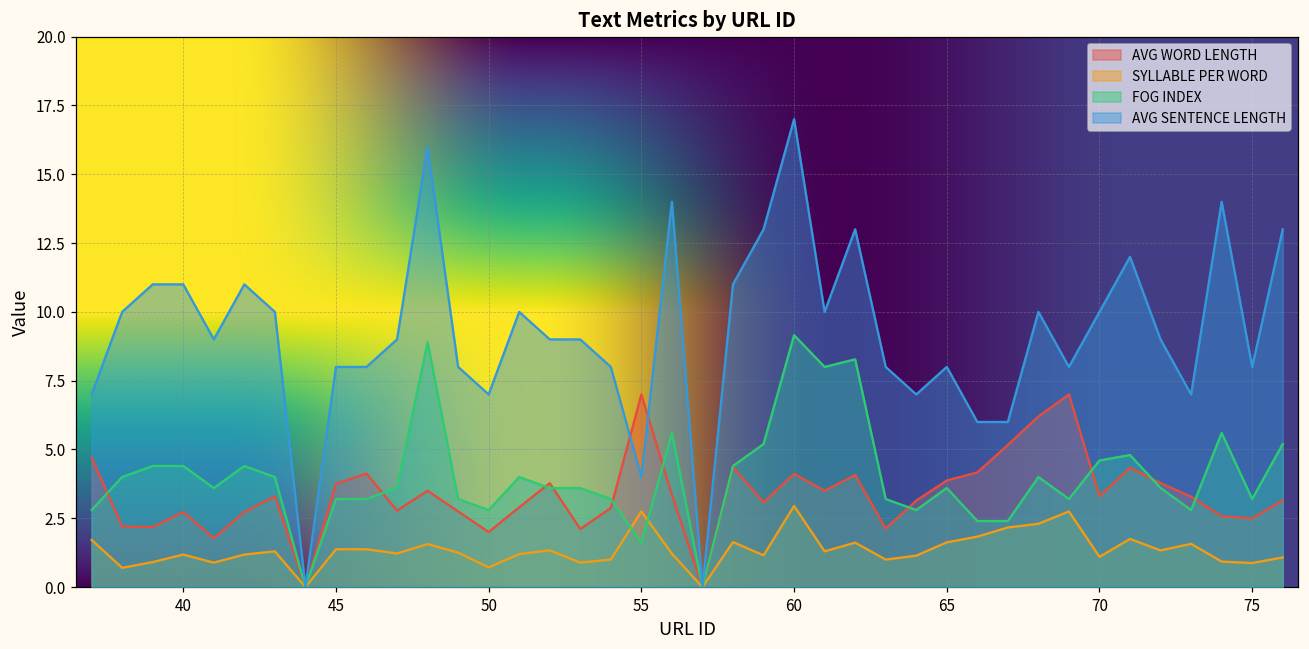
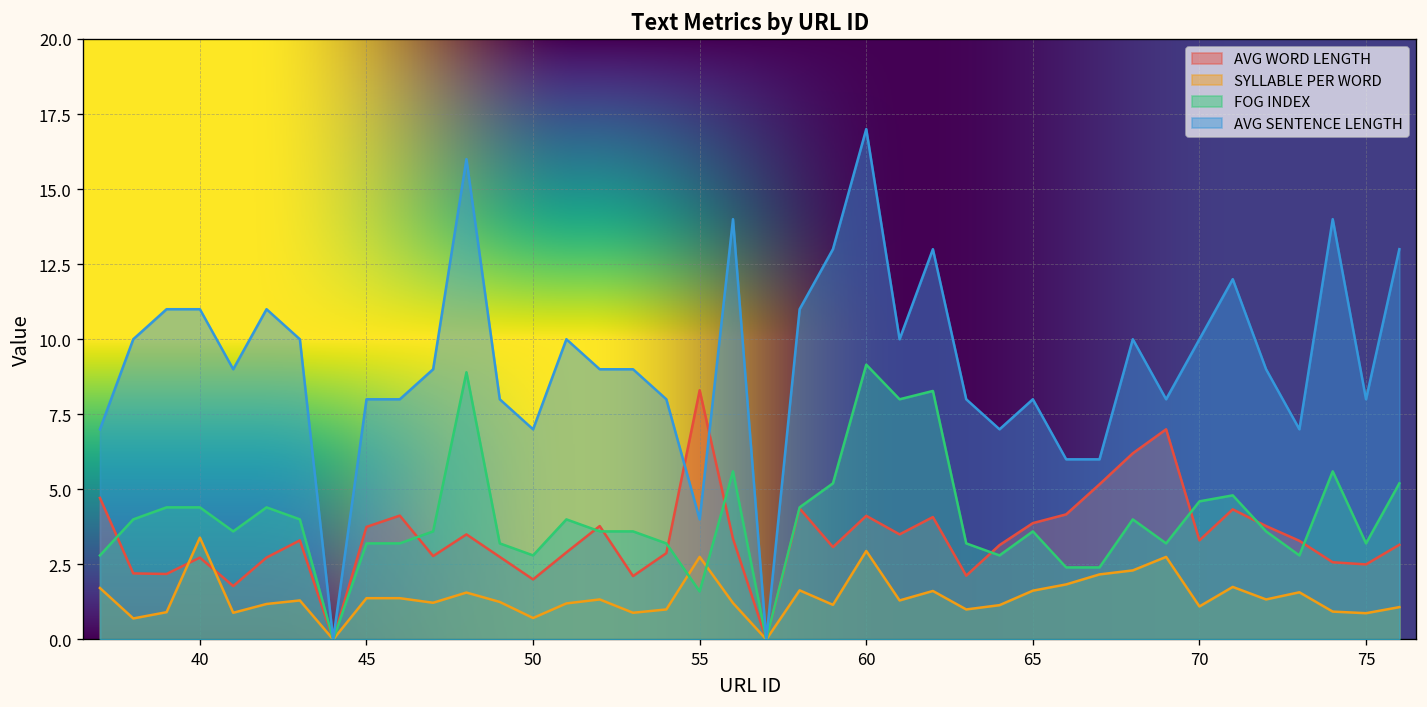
SYLLABLE PER WORD, 40: 1.2 -> 3.4
AVG WORD LENGTH, 55: 7.0 -> 8.3
